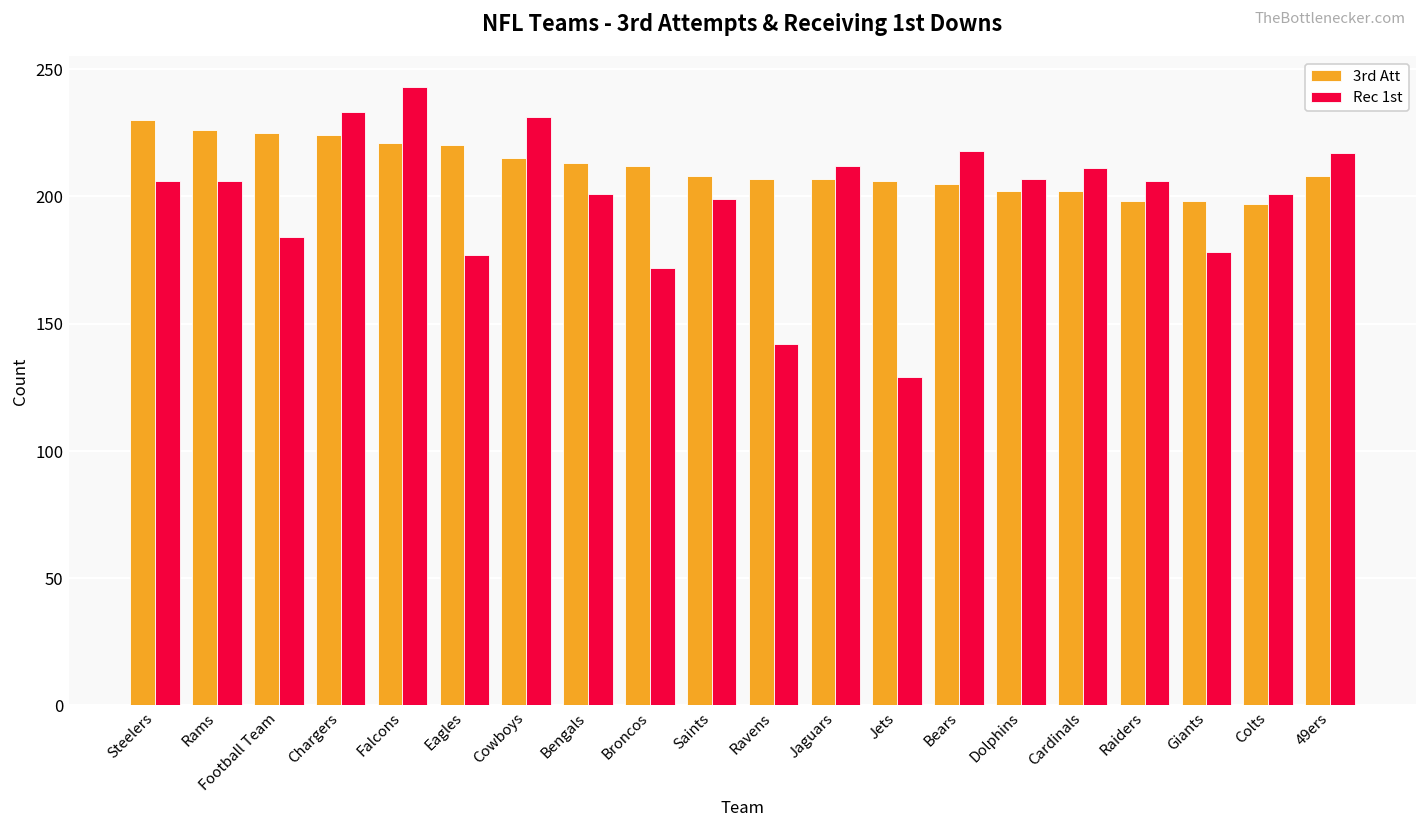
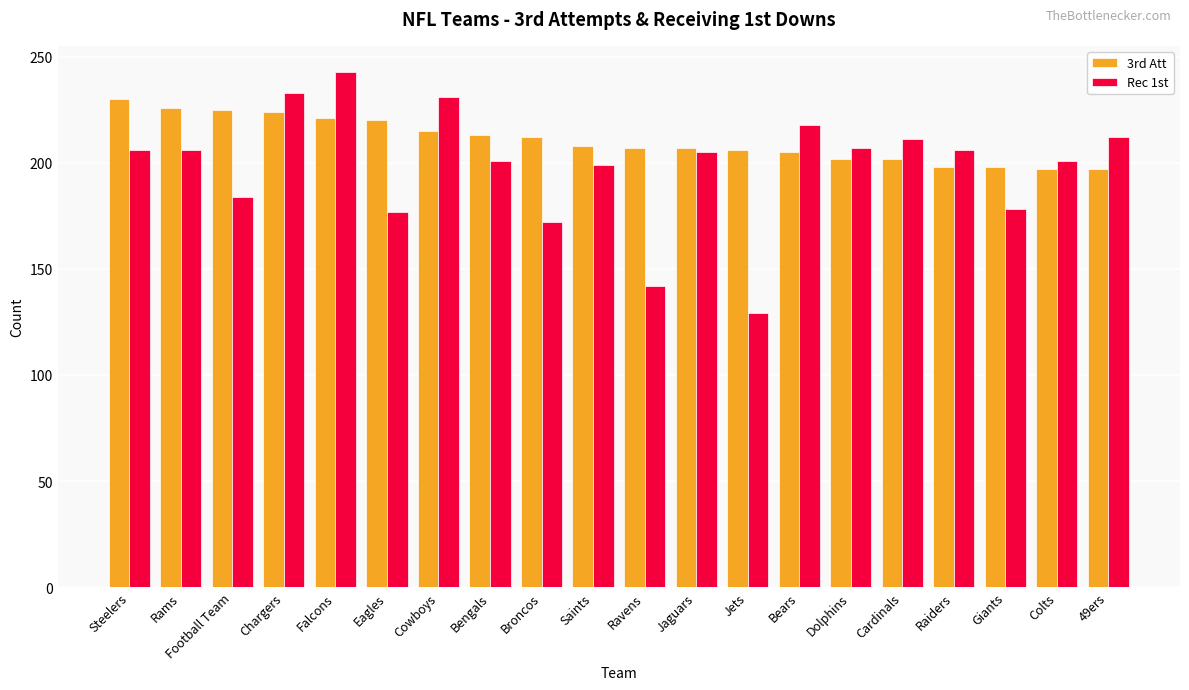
Rec 1st, Jaguars: 212 -> 205
3rd Att, 49ers: 208 -> 197
Rec 1st, 49ers: 217 -> 212
